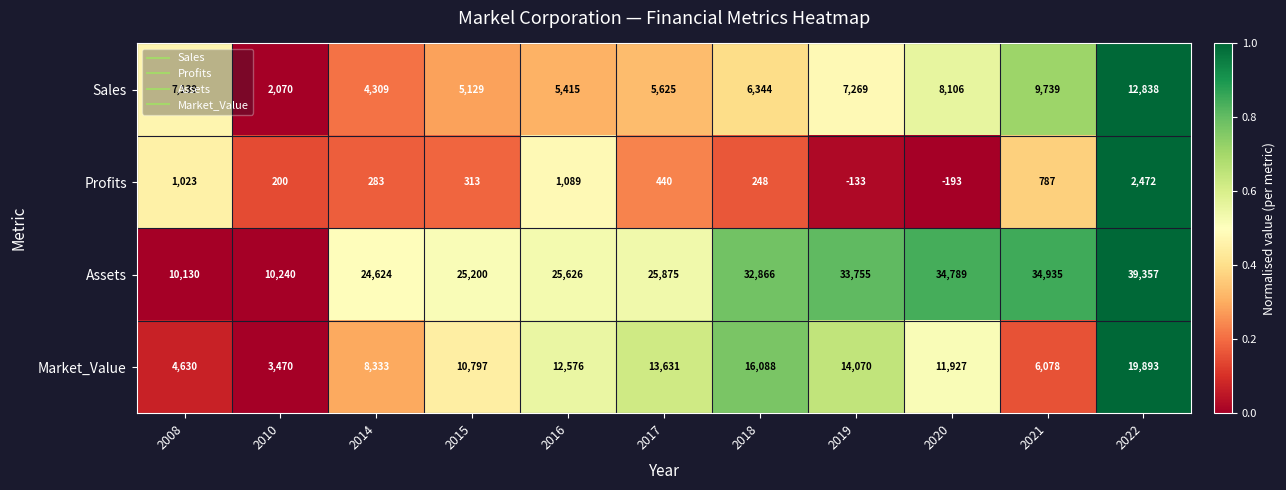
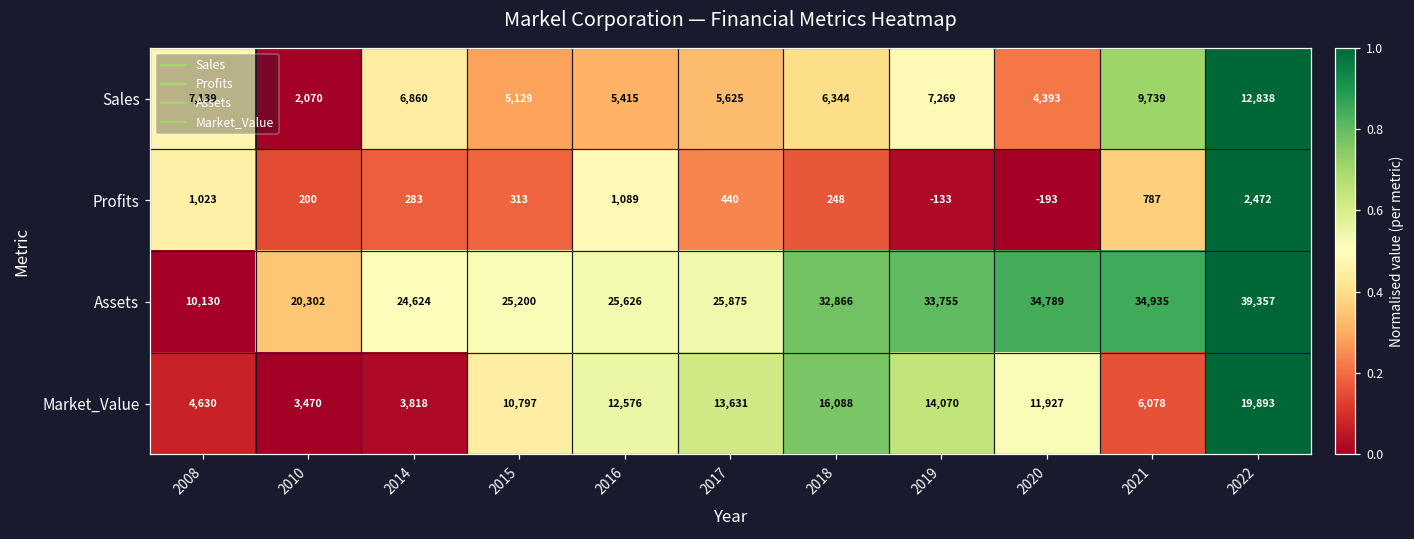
Sales, 2014: 4,309 -> 6,860
Sales, 2020: 8,106 -> 4,393
Assets, 2010: 10,240 -> 20,302
Market_Value, 2014: 8,333 -> 3,818
